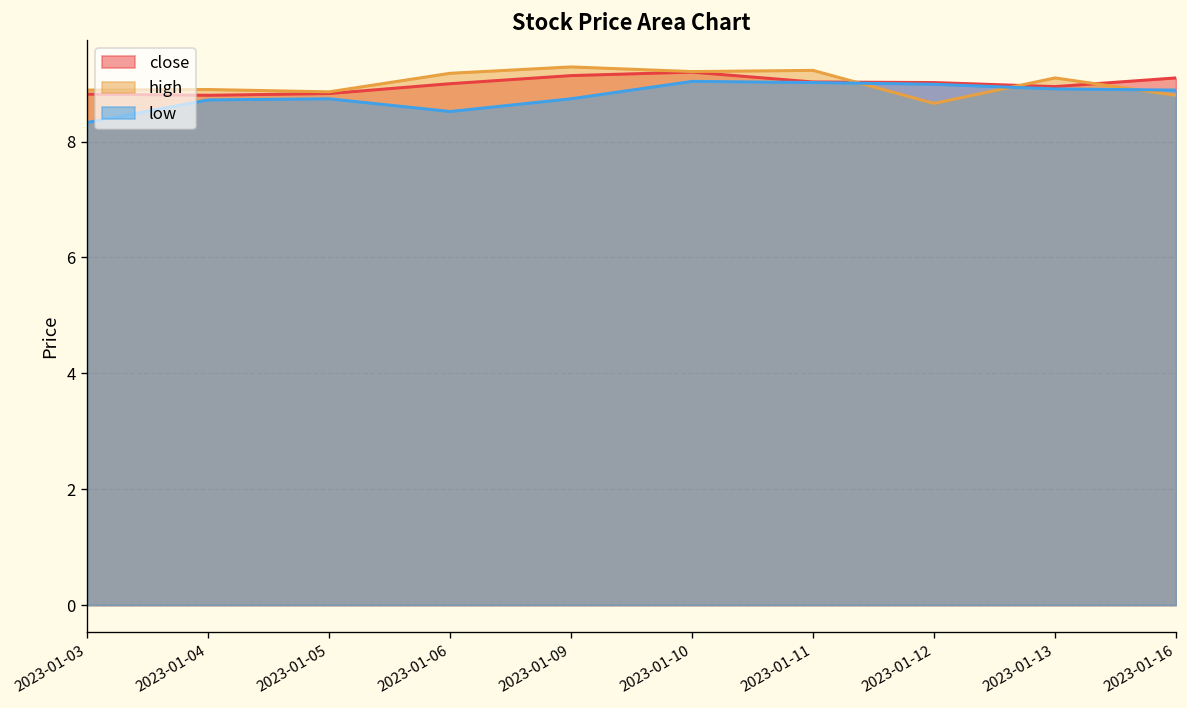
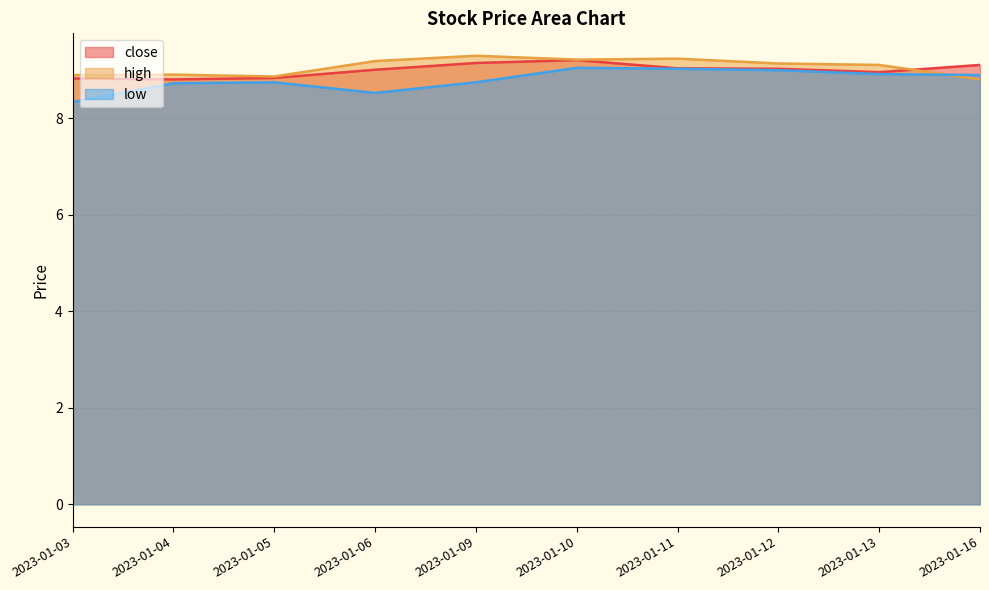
high, 2023-01-12: 8.7 -> 9.1
